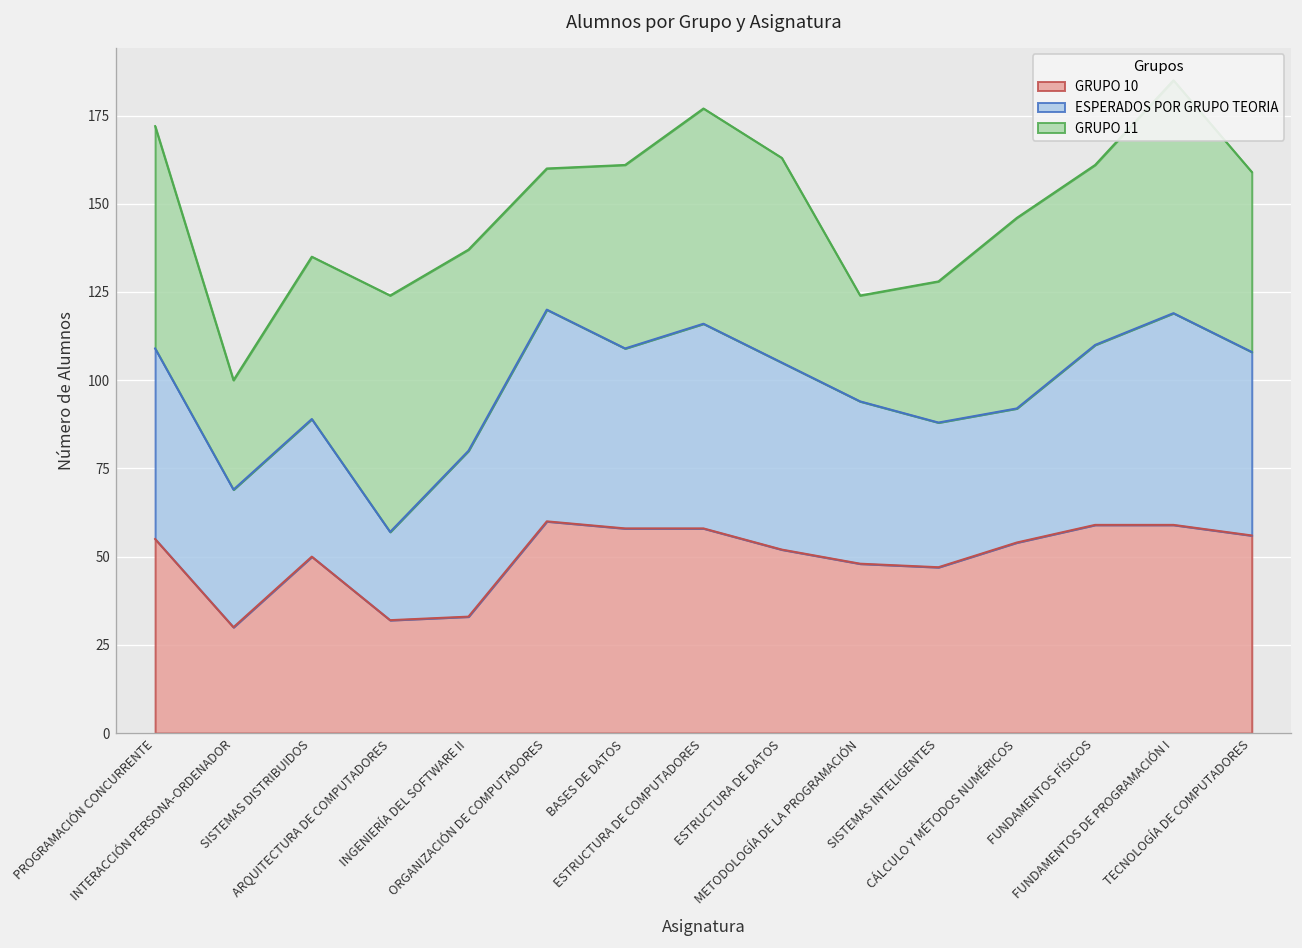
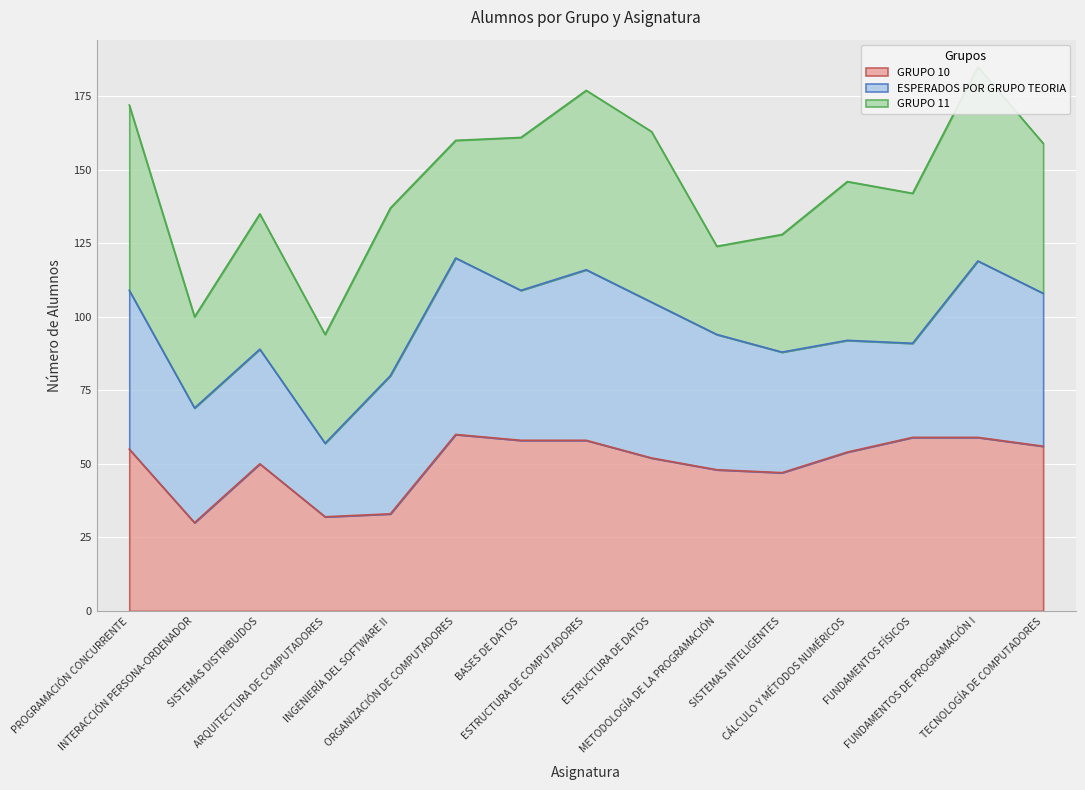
GRUPO 11, ARQUITECTURA DE COMPUTADORES: 67 -> 37
ESPERADOS POR GRUPO TEORIA, FUNDAMENTOS FÍSICOS: 51 -> 32
